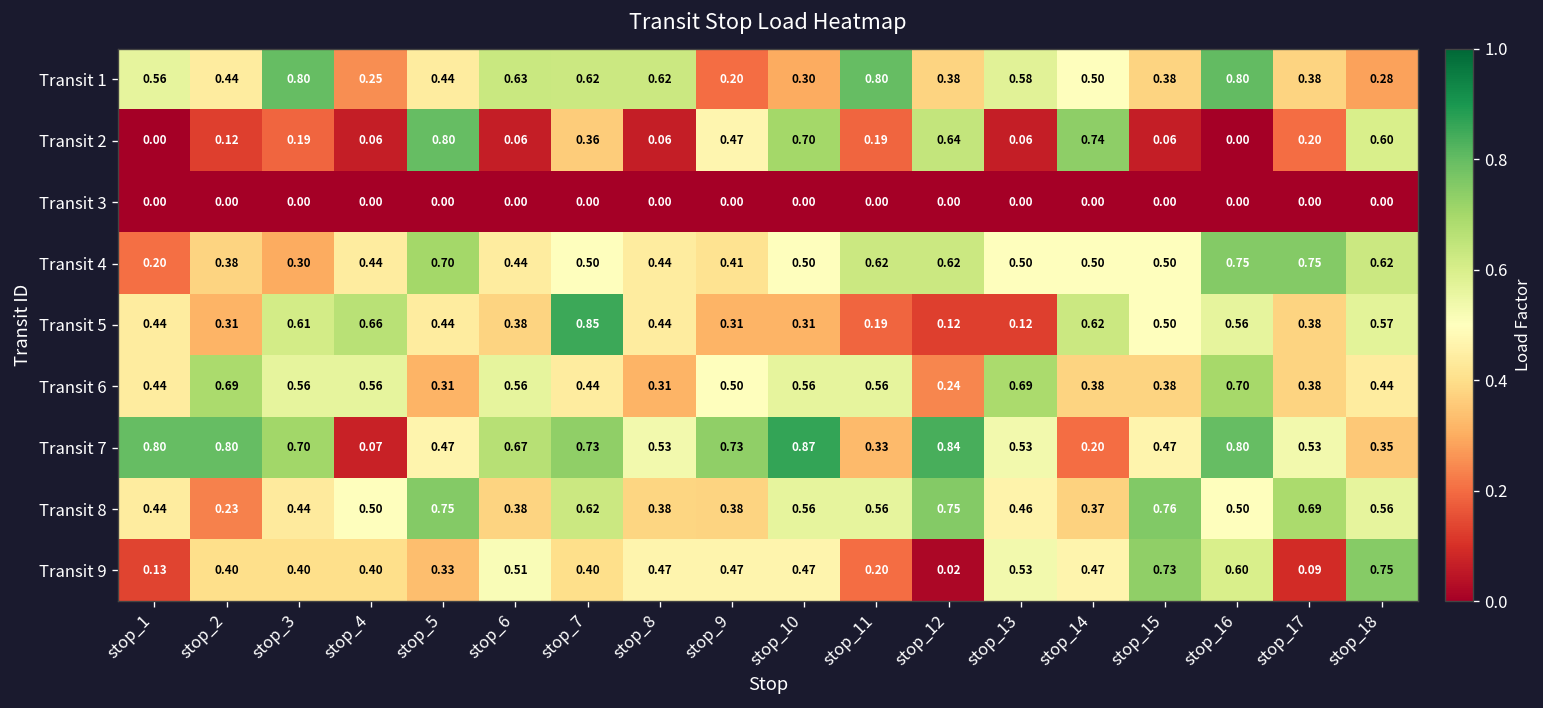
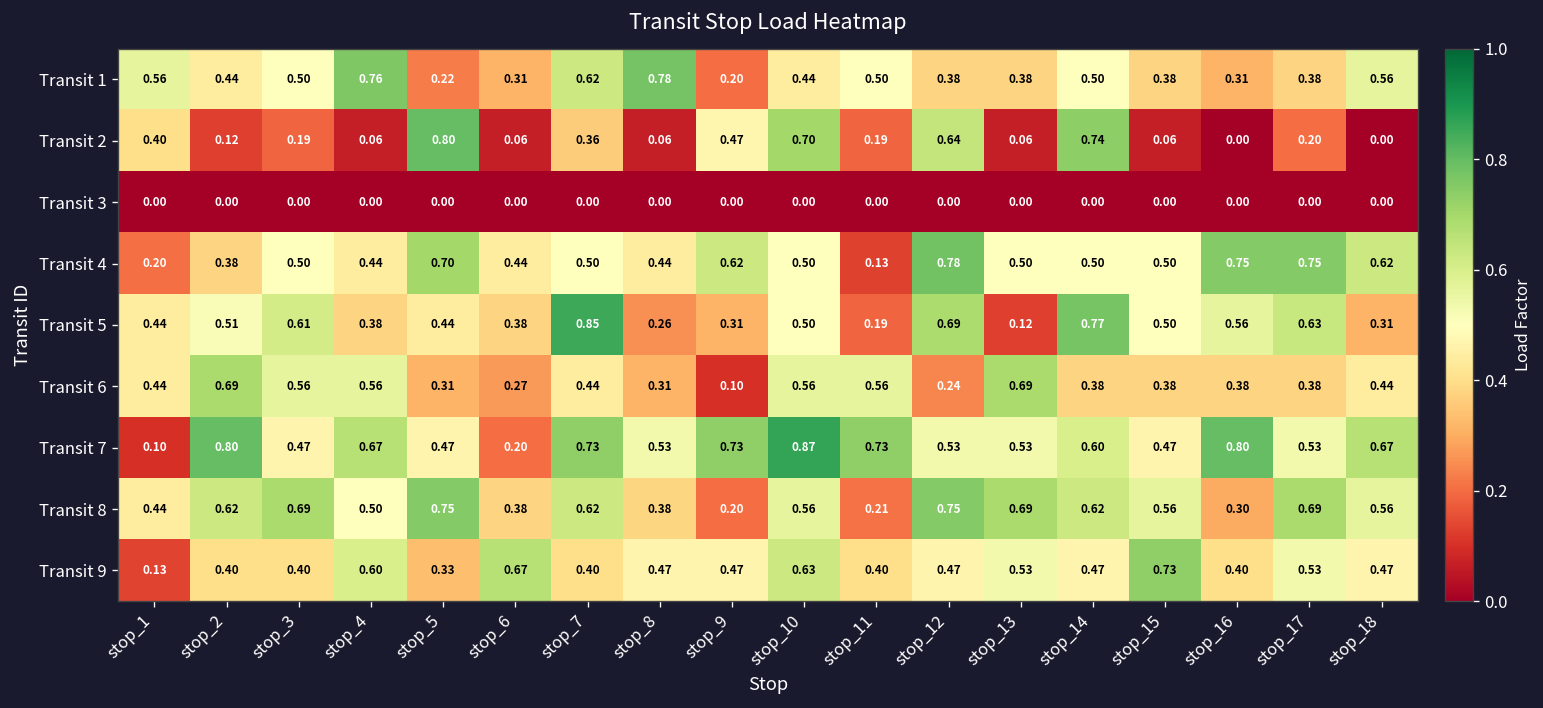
Transit 1, stop_3: 0.80 -> 0.50
Transit 1, stop_4: 0.25 -> 0.76
Transit 1, stop_5: 0.44 -> 0.22
Transit 1, stop_6: 0.63 -> 0.31
Transit 1, stop_8: 0.62 -> 0.78
Transit 1, stop_10: 0.30 -> 0.44
Transit 1, stop_11: 0.80 -> 0.50
Transit 1, stop_13: 0.58 -> 0.38
Transit 1, stop_16: 0.80 -> 0.31
Transit 1, stop_18: 0.28 -> 0.56
Transit 2, stop_1: 0.00 -> 0.40
Transit 2, stop_18: 0.60 -> 0.00
Transit 4, stop_3: 0.30 -> 0.50
Transit 4, stop_9: 0.41 -> 0.62
Transit 4, stop_11: 0.62 -> 0.13
Transit 4, stop_12: 0.62 -> 0.78
Transit 5, stop_2: 0.31 -> 0.51
Transit 5, stop_4: 0.66 -> 0.38
Transit 5, stop_8: 0.44 -> 0.26
Transit 5, stop_10: 0.31 -> 0.50
Transit 5, stop_12: 0.12 -> 0.69
Transit 5, stop_14: 0.62 -> 0.77
Transit 5, stop_17: 0.38 -> 0.63
Transit 5, stop_18: 0.57 -> 0.31
Transit 6, stop_6: 0.56 -> 0.27
Transit 6, stop_9: 0.50 -> 0.10
Transit 6, stop_16: 0.70 -> 0.38
Transit 7, stop_1: 0.80 -> 0.10
Transit 7, stop_3: 0.70 -> 0.47
Transit 7, stop_4: 0.07 -> 0.67
Transit 7, stop_6: 0.67 -> 0.20
Transit 7, stop_11: 0.33 -> 0.73
Transit 7, stop_12: 0.84 -> 0.53
Transit 7, stop_14: 0.20 -> 0.60
Transit 7, stop_18: 0.35 -> 0.67
Transit 8, stop_2: 0.23 -> 0.62
Transit 8, stop_3: 0.44 -> 0.69
Transit 8, stop_9: 0.38 -> 0.20
Transit 8, stop_11: 0.56 -> 0.21
Transit 8, stop_13: 0.46 -> 0.69
Transit 8, stop_14: 0.37 -> 0.62
Transit 8, stop_15: 0.76 -> 0.56
Transit 8, stop_16: 0.50 -> 0.30
Transit 9, stop_4: 0.40 -> 0.60
Transit 9, stop_6: 0.51 -> 0.67
Transit 9, stop_10: 0.47 -> 0.63
Transit 9, stop_11: 0.20 -> 0.40
Transit 9, stop_12: 0.02 -> 0.47
Transit 9, stop_16: 0.60 -> 0.40
Transit 9, stop_17: 0.09 -> 0.53
Transit 9, stop_18: 0.75 -> 0.47
